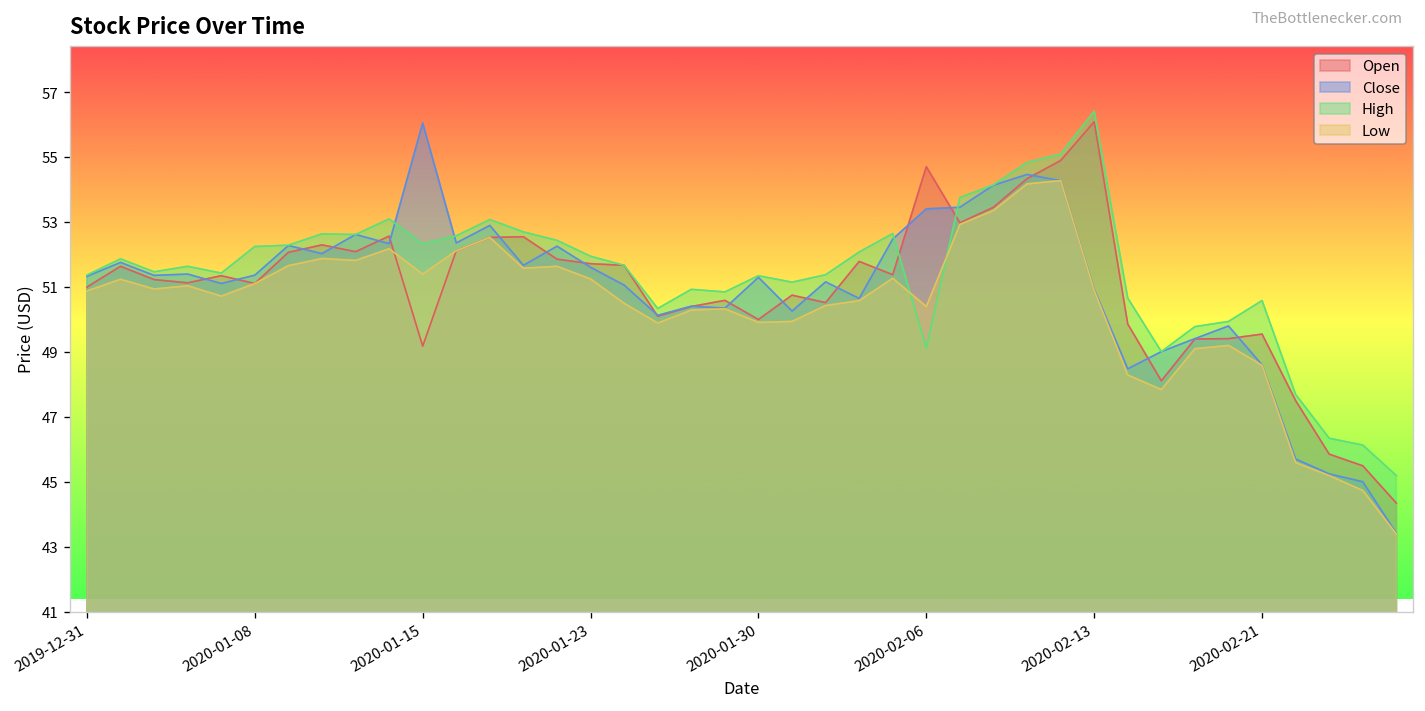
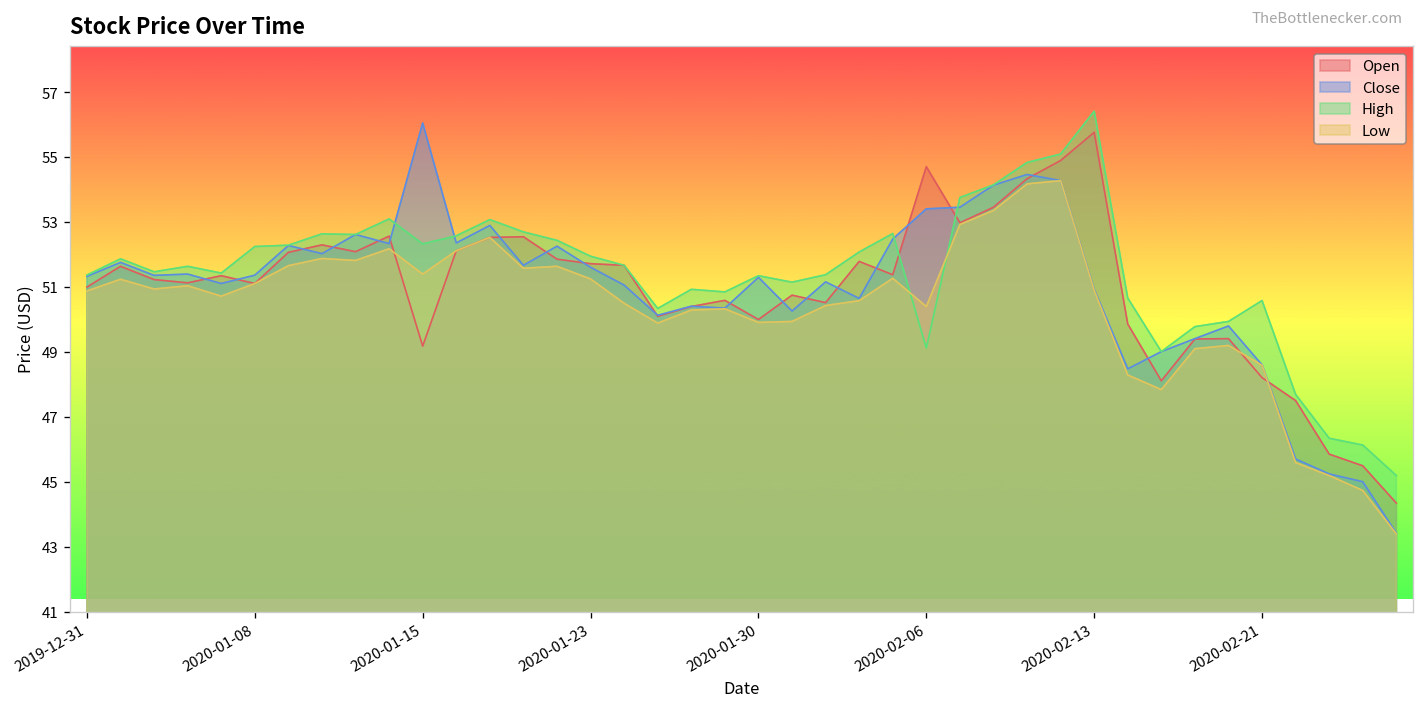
Open, 2020-02-13: 56.1 -> 55.8
Open, 2020-02-21: 49.5 -> 48.2
